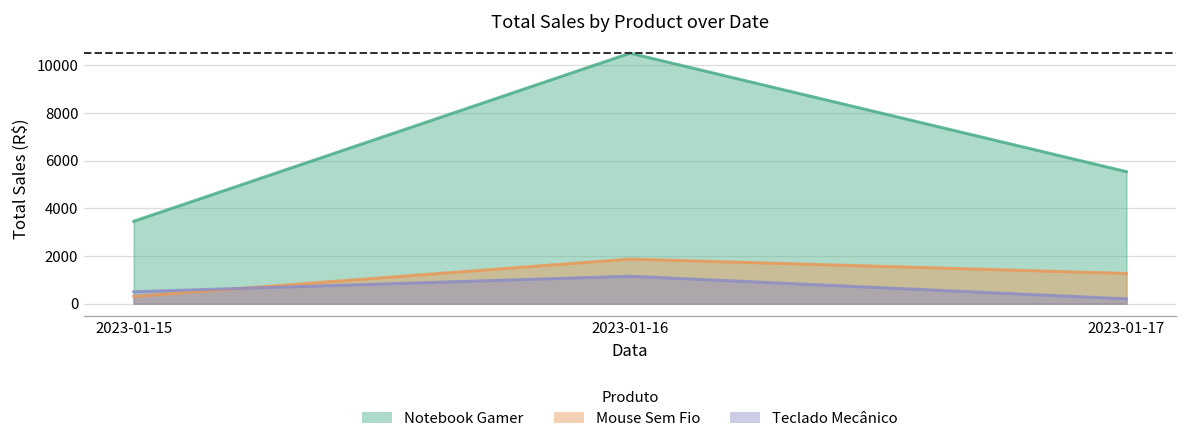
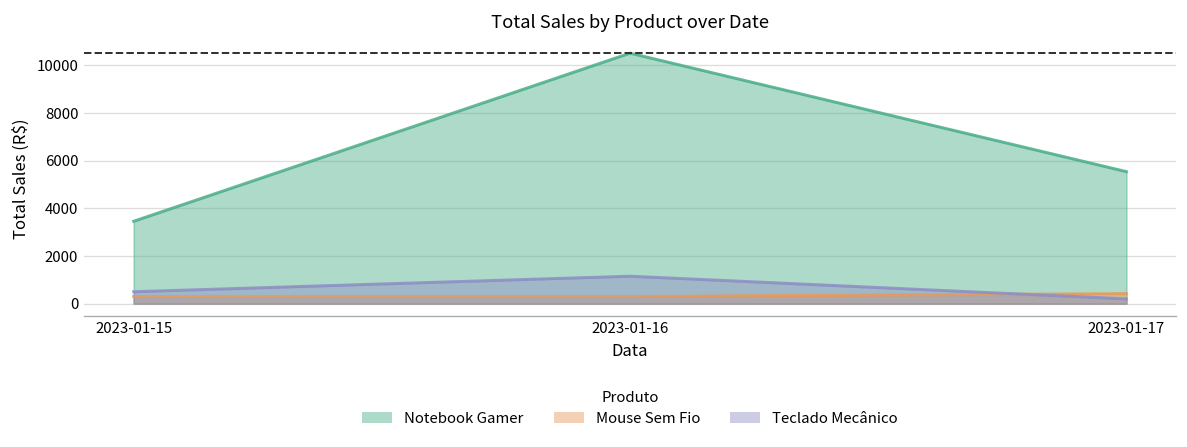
Mouse Sem Fio, 2023-01-16: 1900 -> 300
Mouse Sem Fio, 2023-01-17: 1300 -> 400
